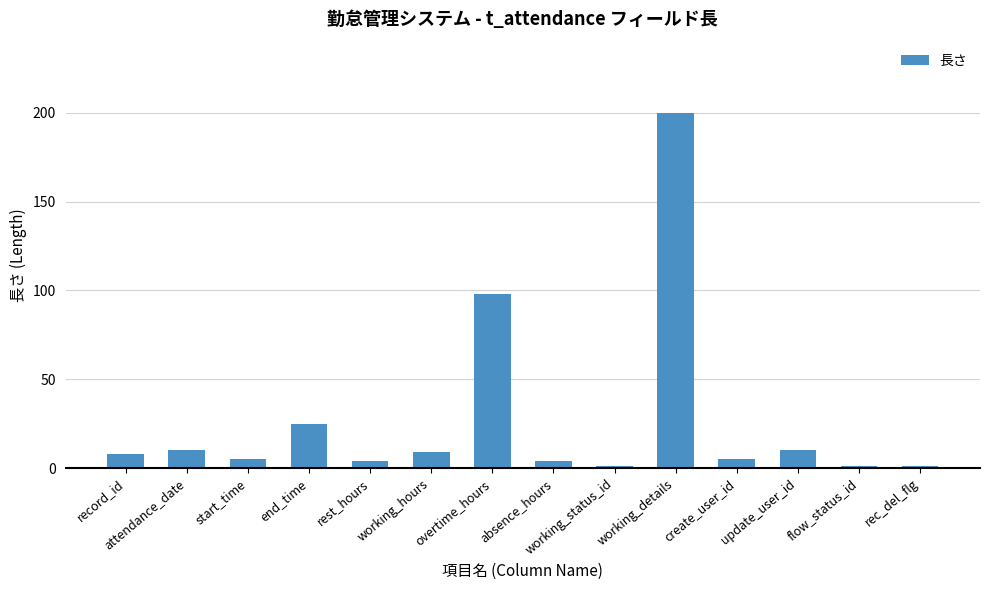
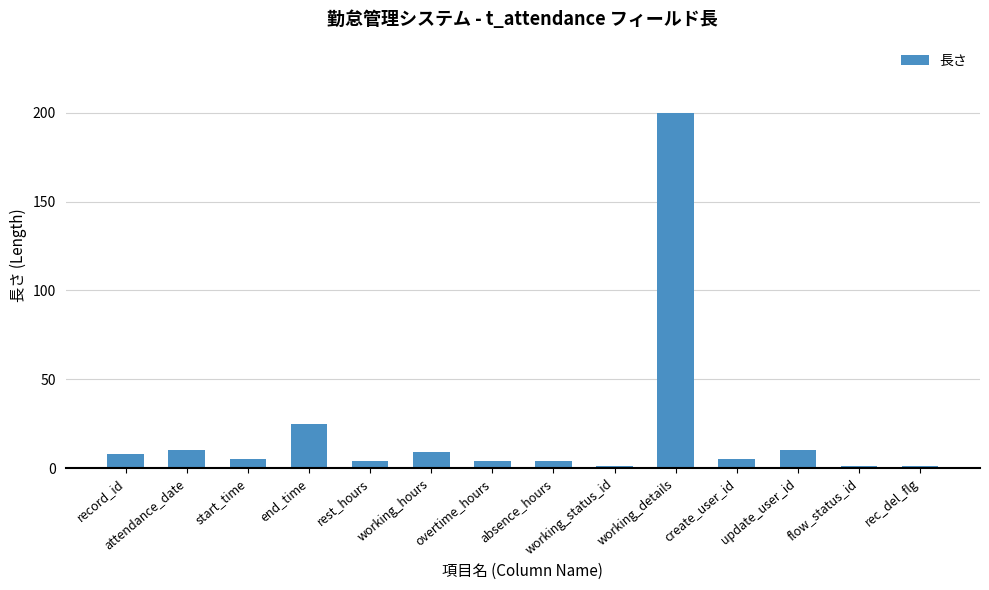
overtime_hours: 98 -> 4
